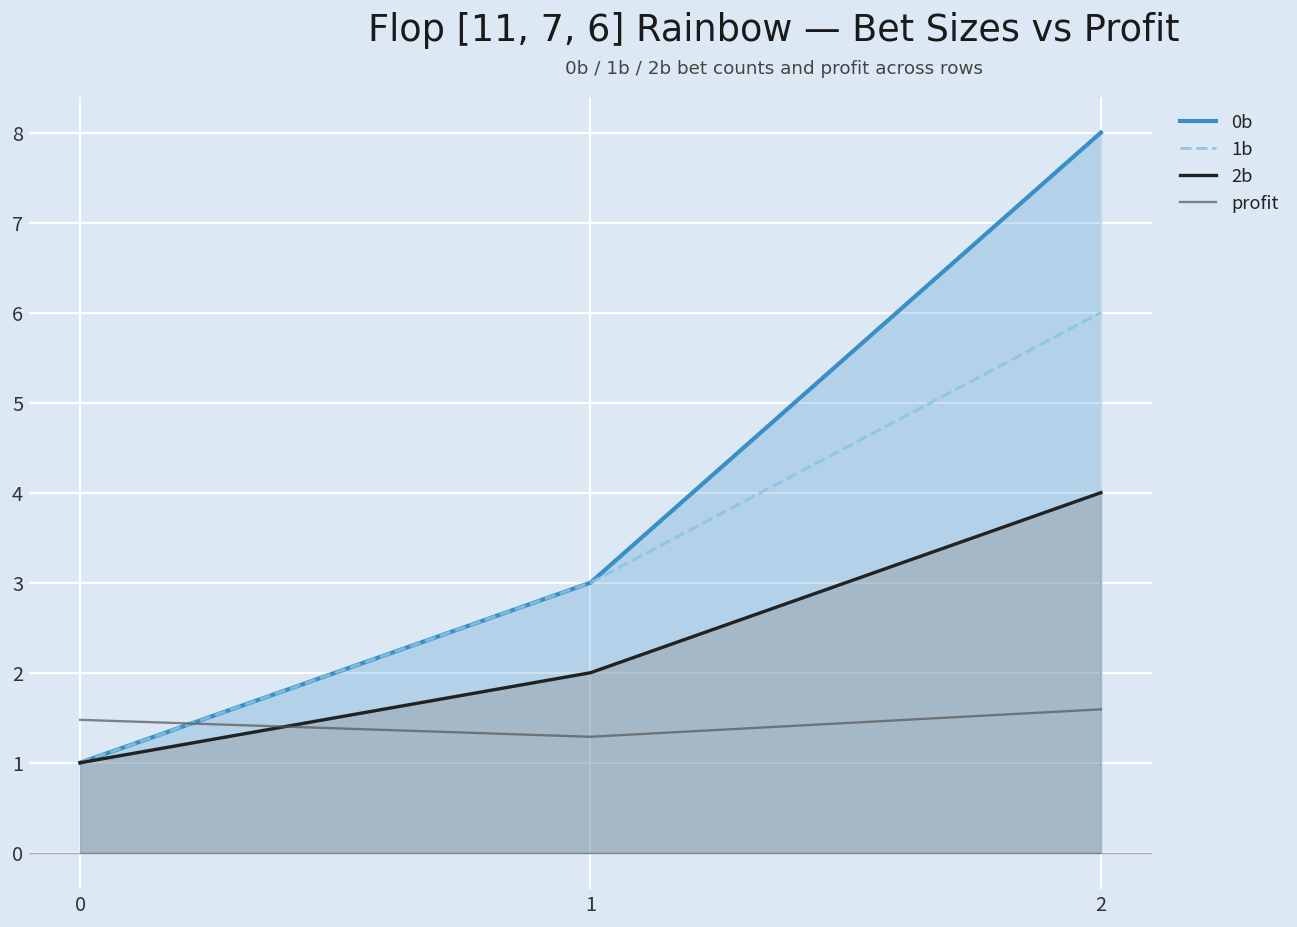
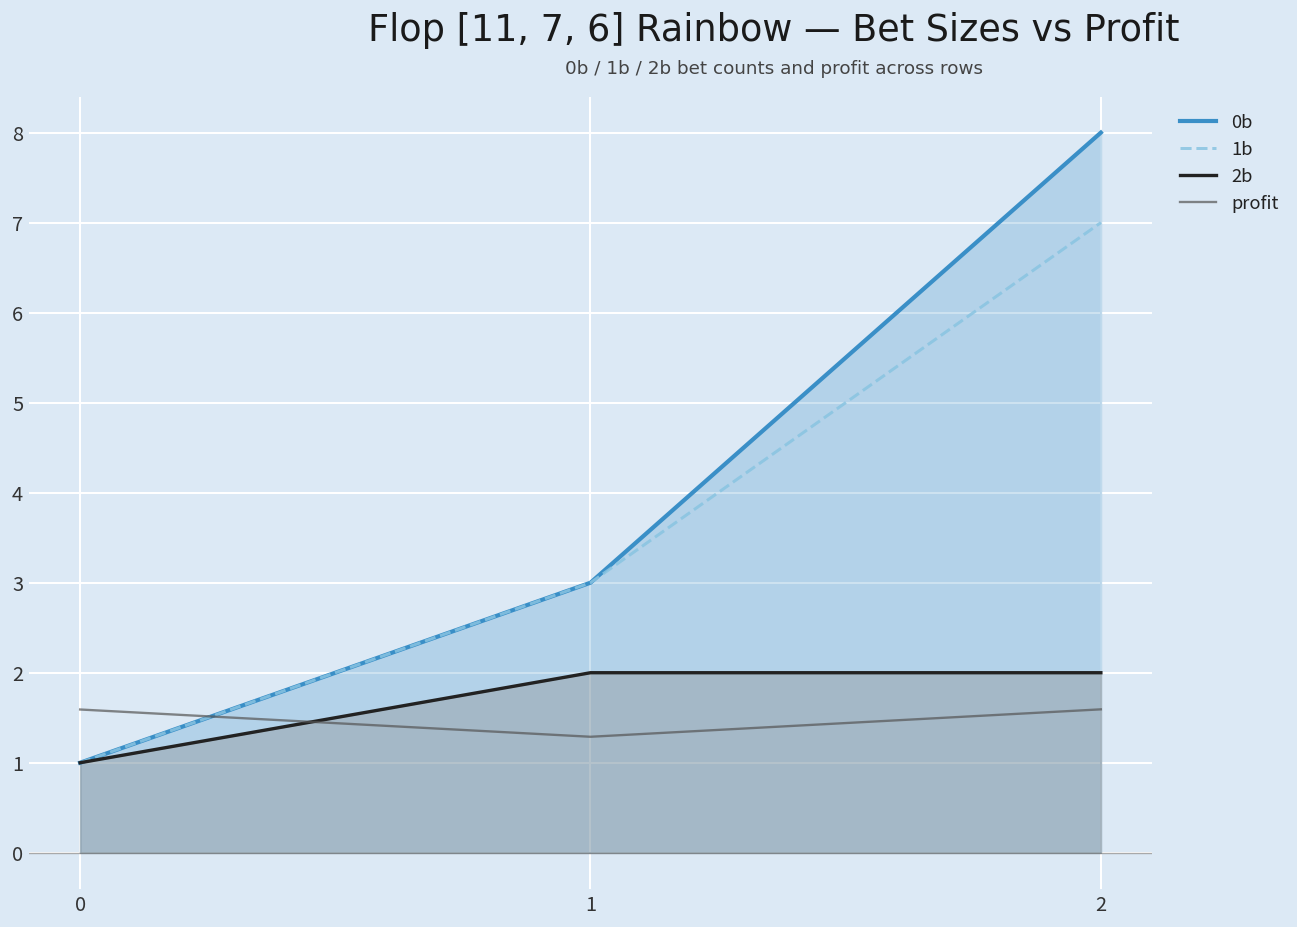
profit, 0: 1.5 -> 1.6
1b, 2: 6 -> 7
2b, 2: 4 -> 2
